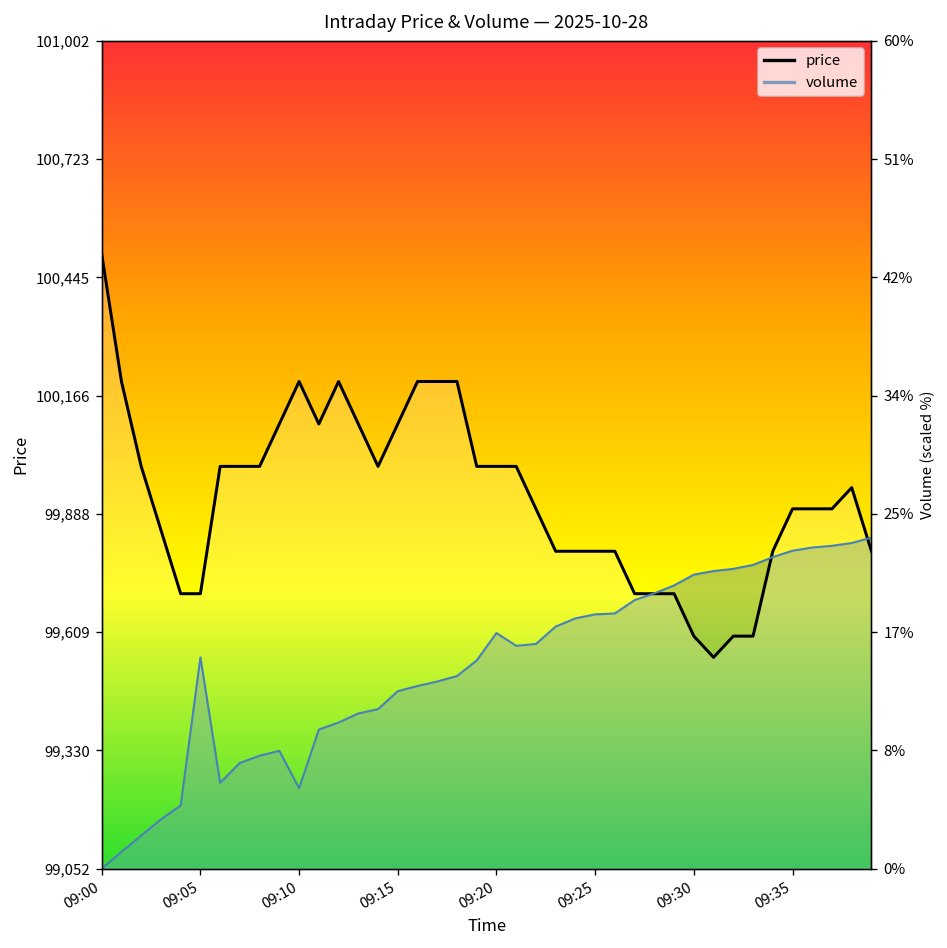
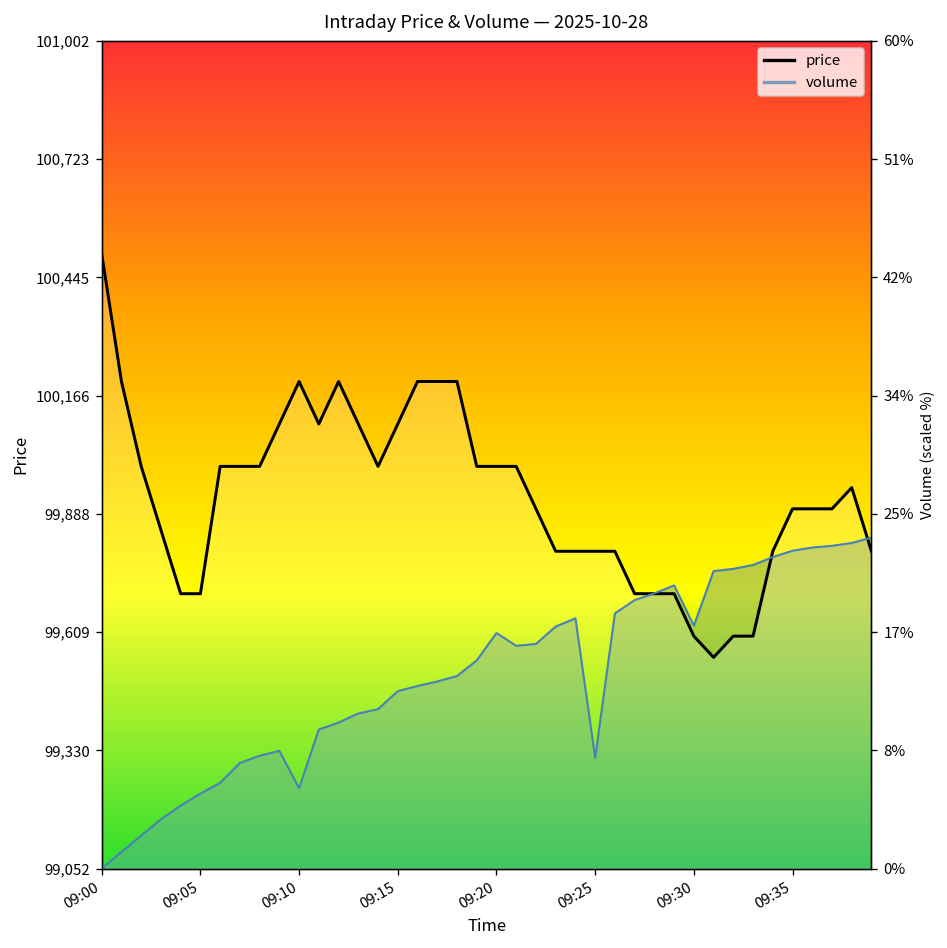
volume, 09:05: 99,550 -> 99,230
volume, 09:25: 99,650 -> 99,310
volume, 09:30: 99,750 -> 99,620
